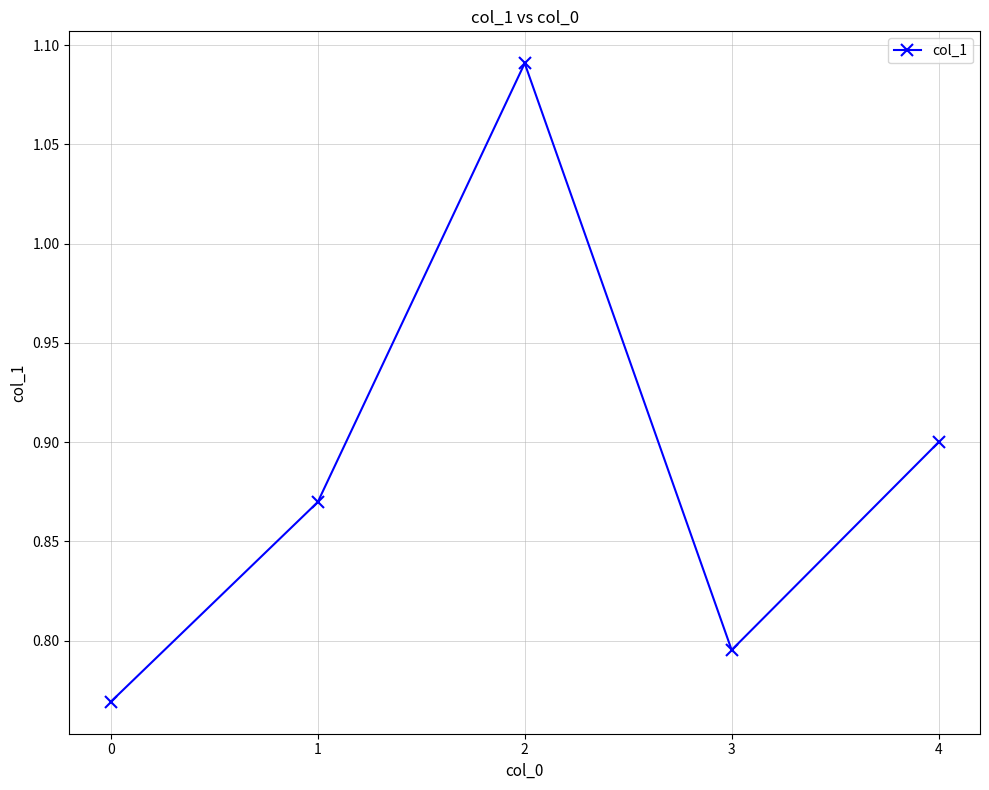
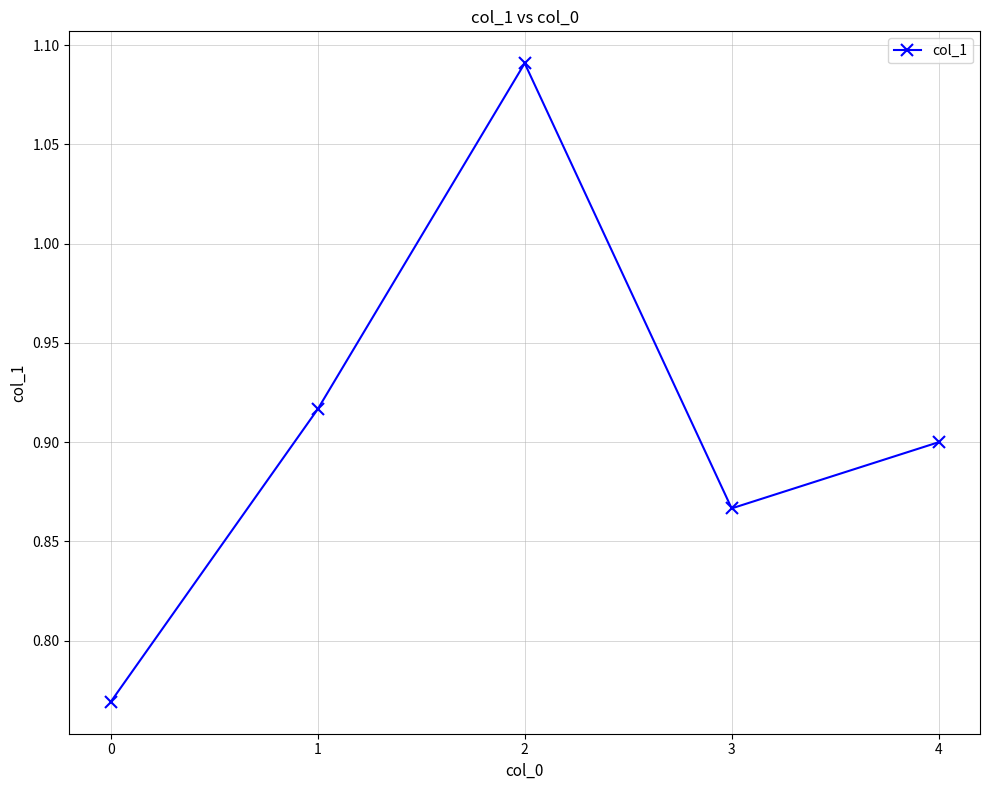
1: 0.870 -> 0.917
3: 0.795 -> 0.867
